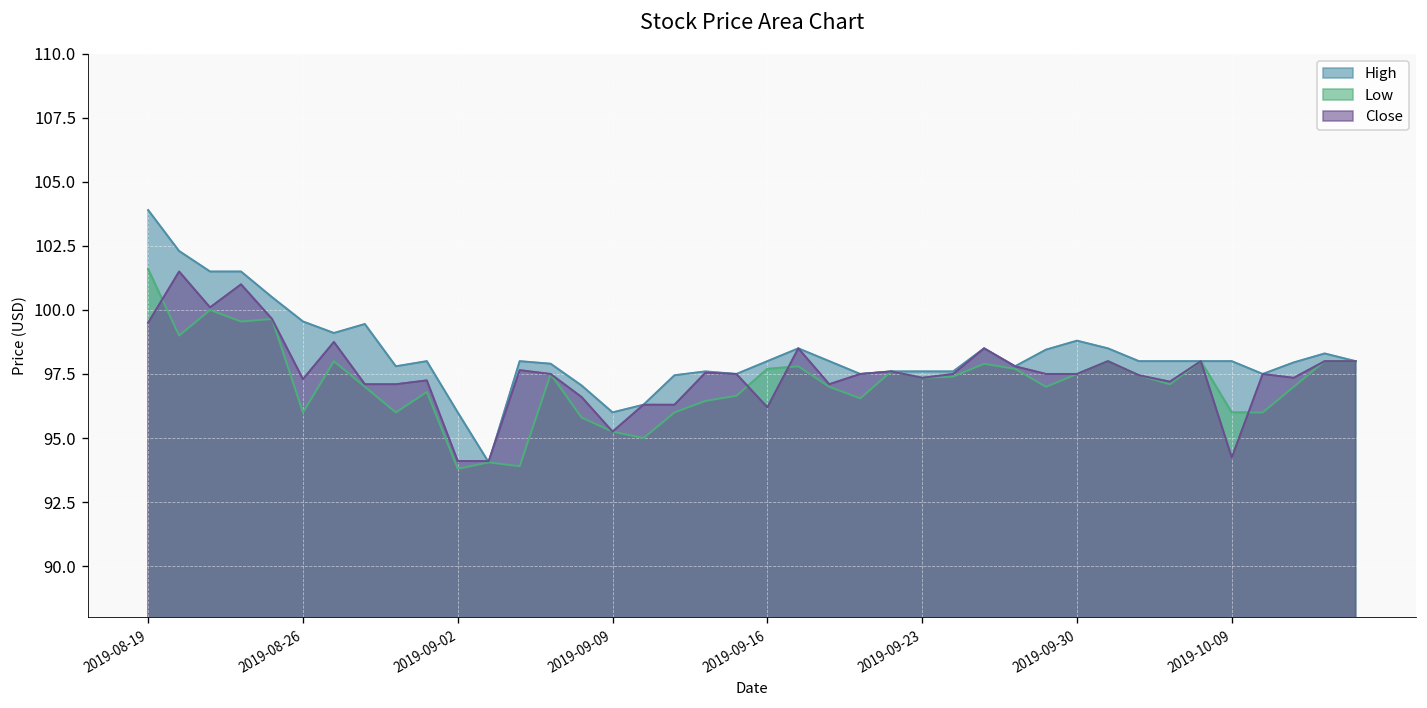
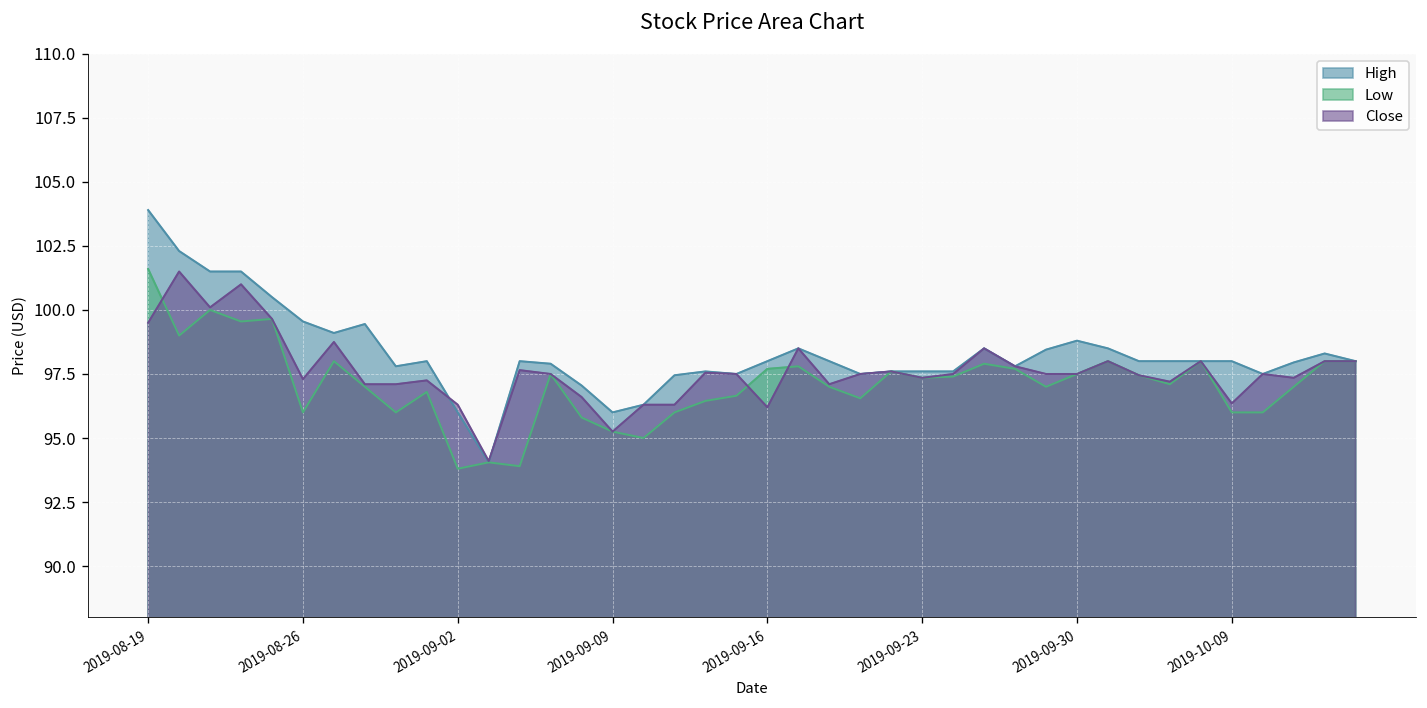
Close, 2019-09-02: 94.1 -> 96.3
Close, 2019-10-09: 94.2 -> 96.4
